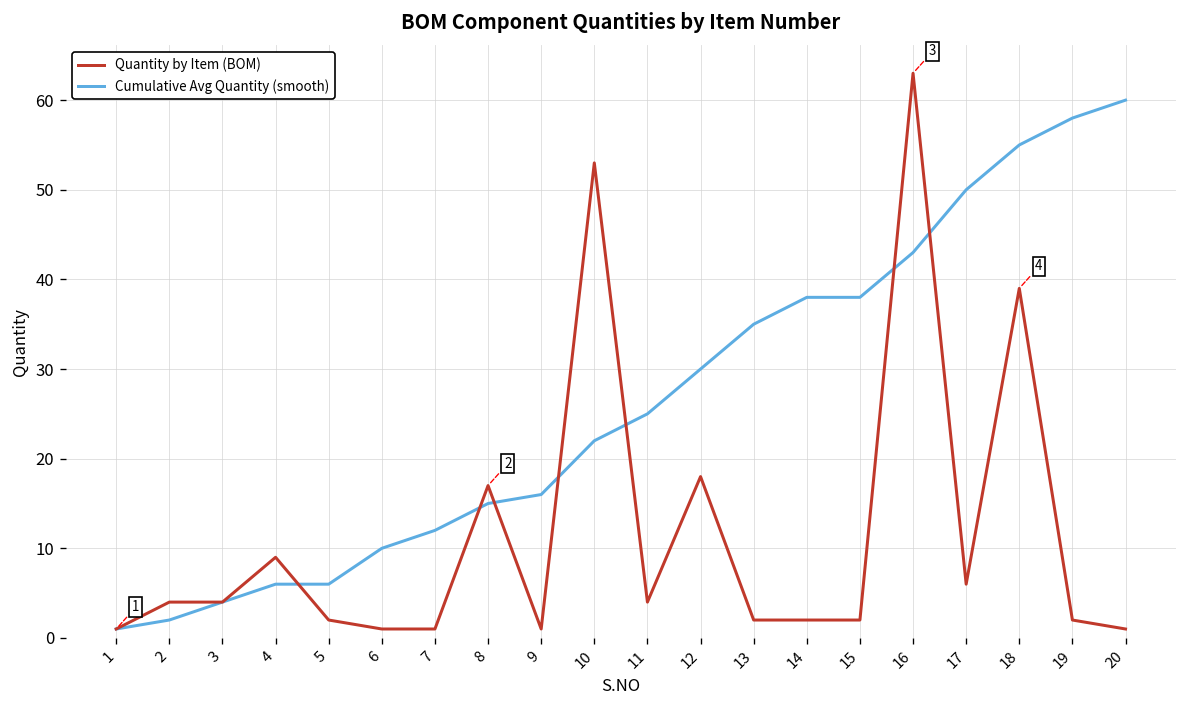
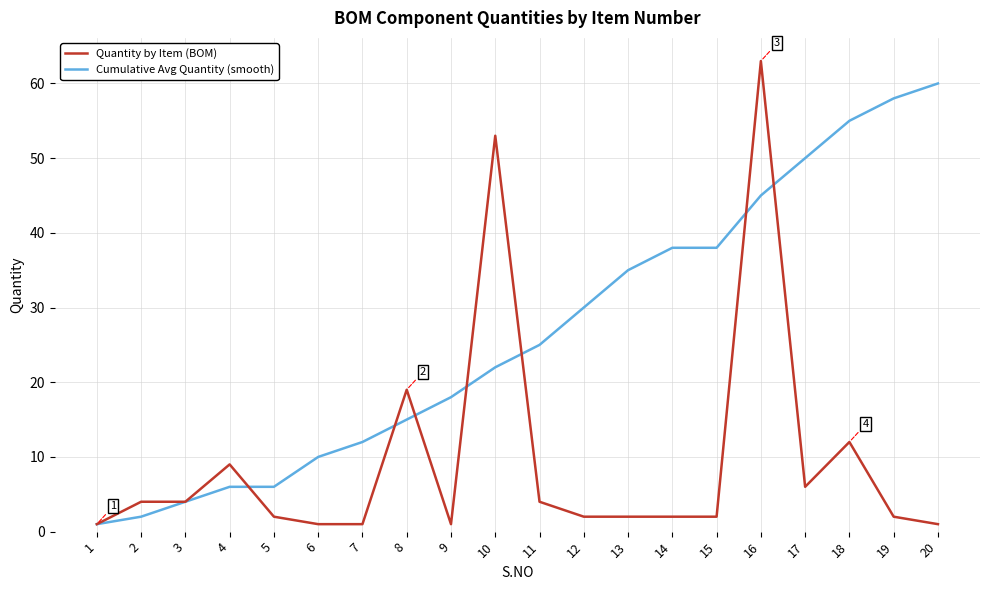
Quantity by Item (BOM), 8: 17 -> 19
Cumulative Avg Quantity (smooth), 9: 16 -> 18
Quantity by Item (BOM), 12: 18 -> 2
Cumulative Avg Quantity (smooth), 16: 43 -> 45
Quantity by Item (BOM), 18: 39 -> 12
